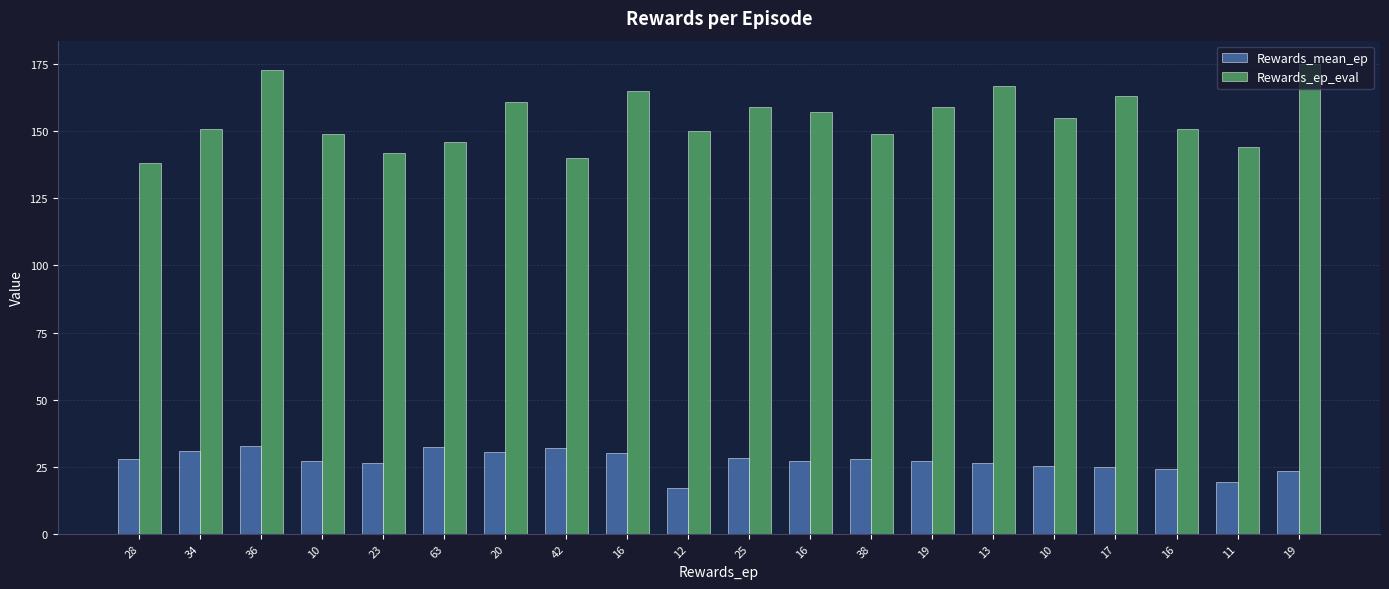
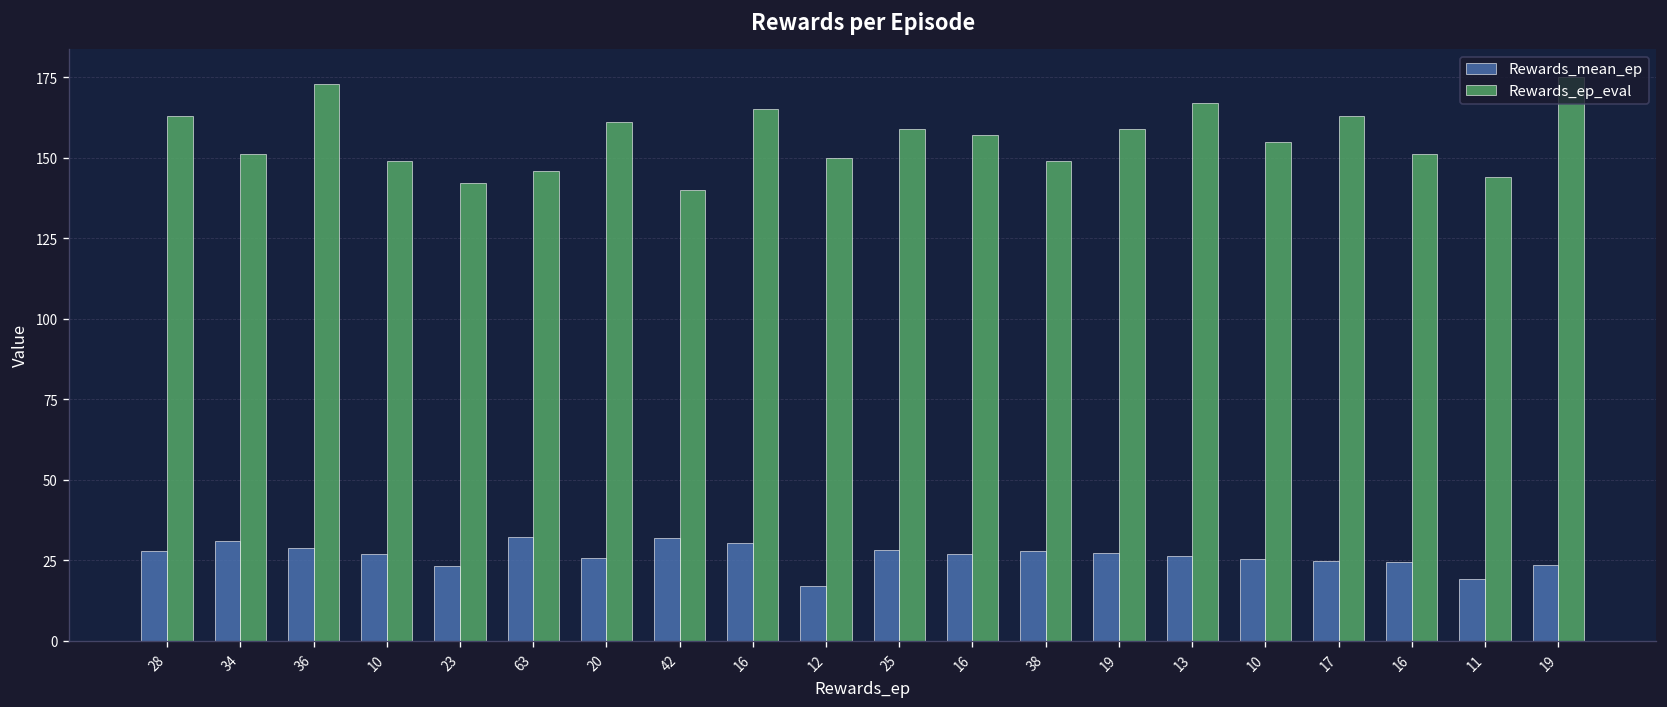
Rewards_ep_eval, 28: 138 -> 163
Rewards_mean_ep, 36: 33 -> 29
Rewards_mean_ep, 23: 26 -> 23
Rewards_mean_ep, 20: 31 -> 26
